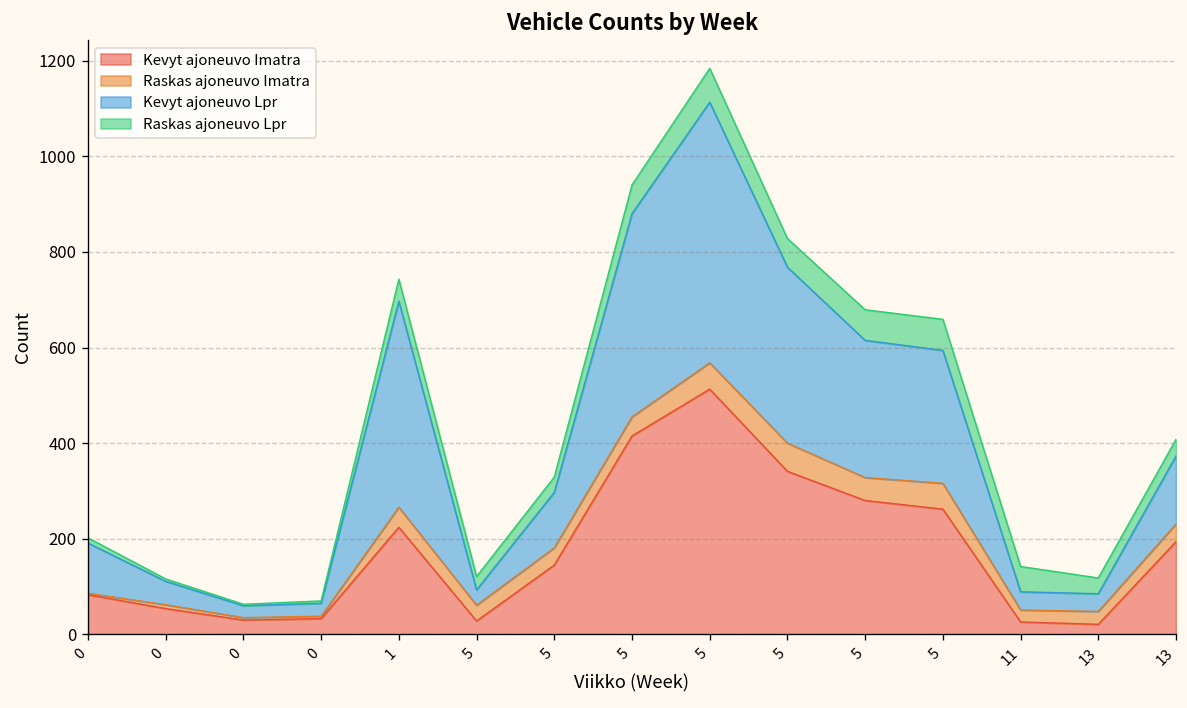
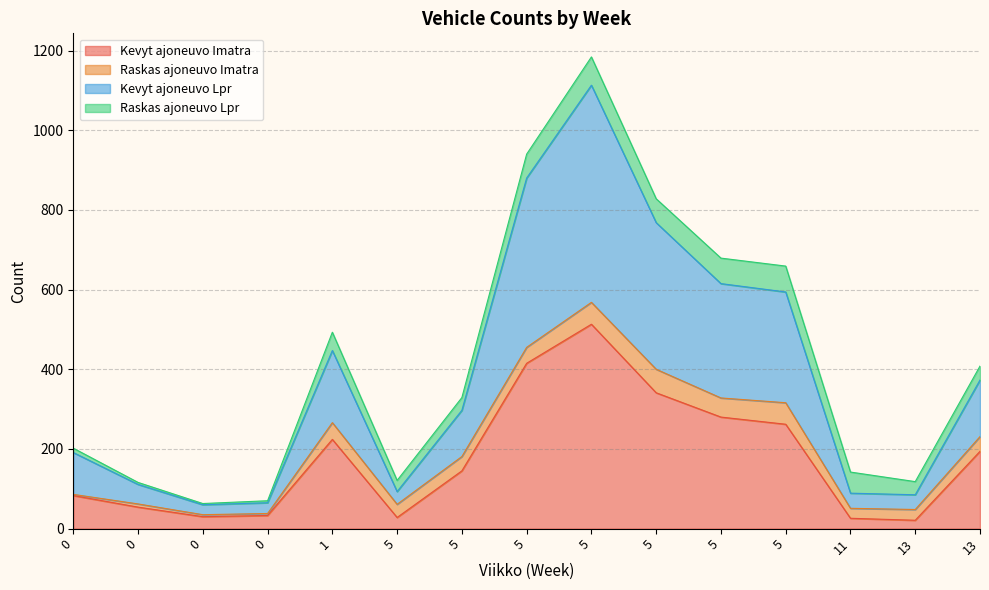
Kevyt ajoneuvo Lpr, 1: 430 -> 180
